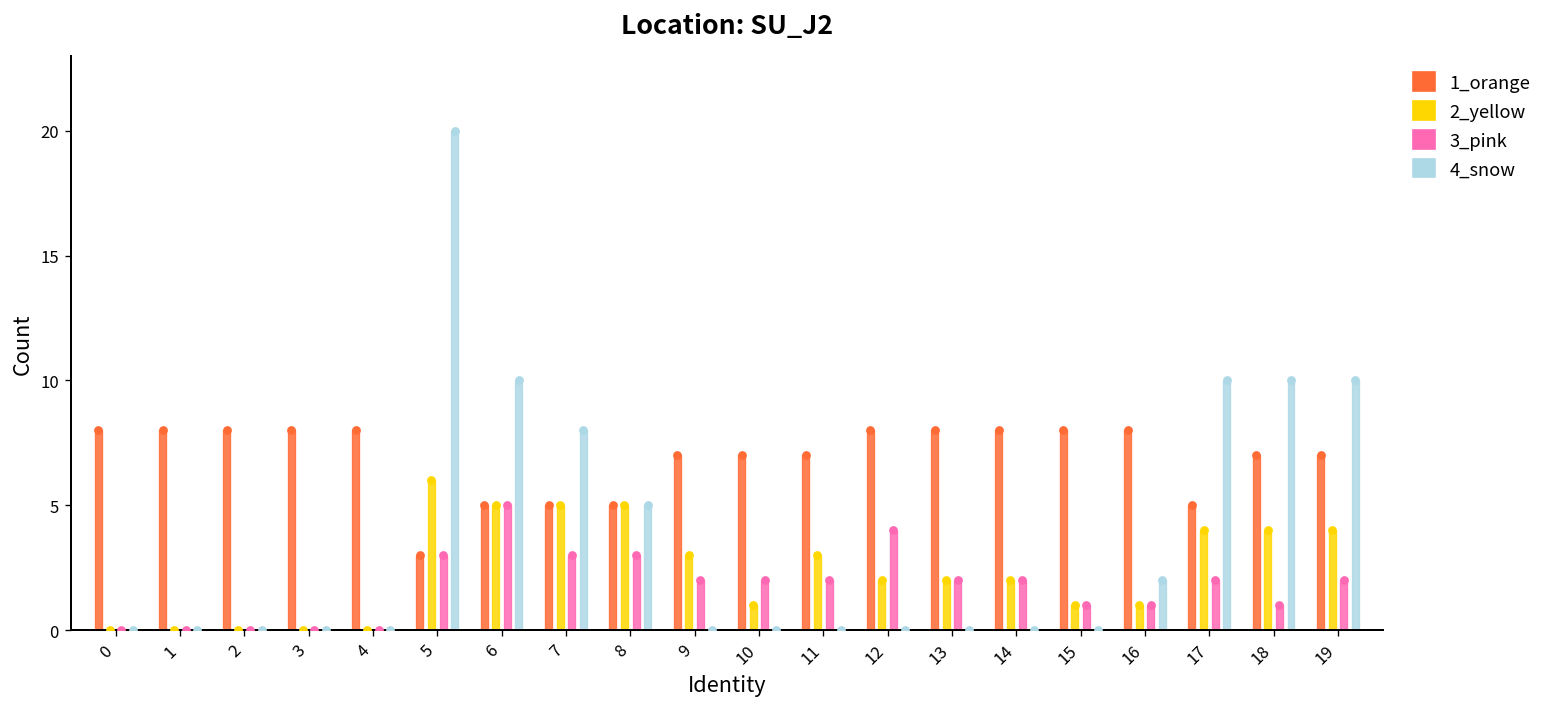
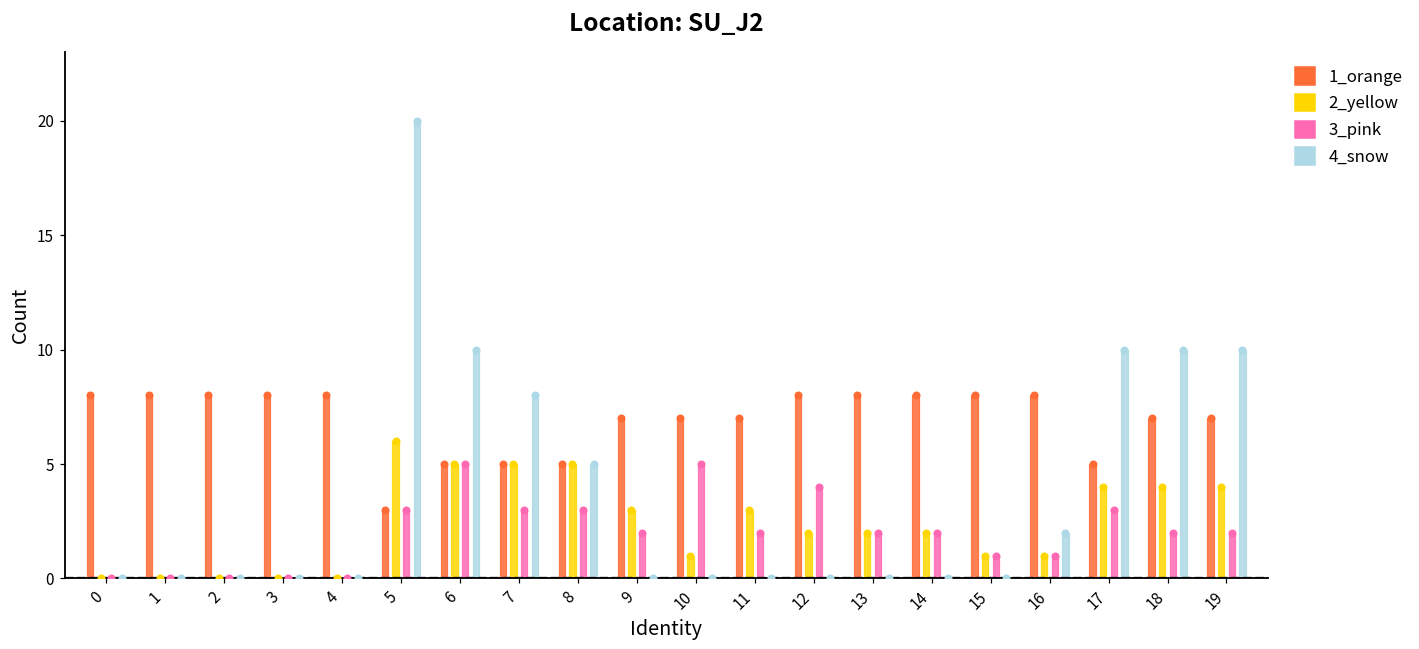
3_pink, 10: 2 -> 5
3_pink, 17: 2 -> 3
3_pink, 18: 1 -> 2
